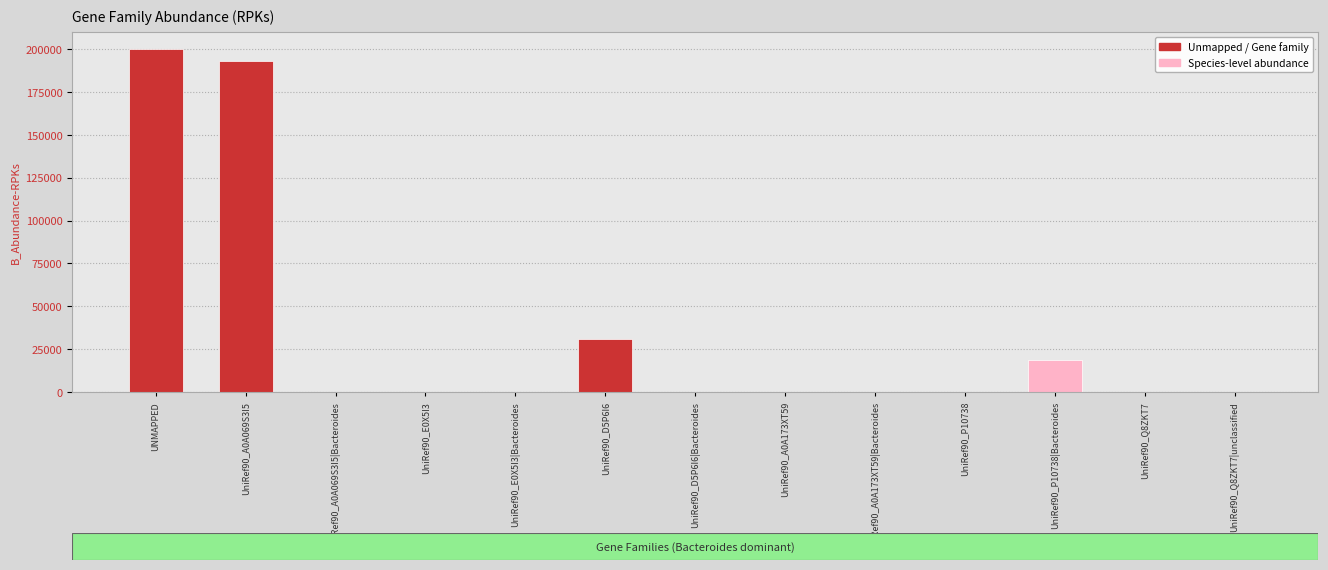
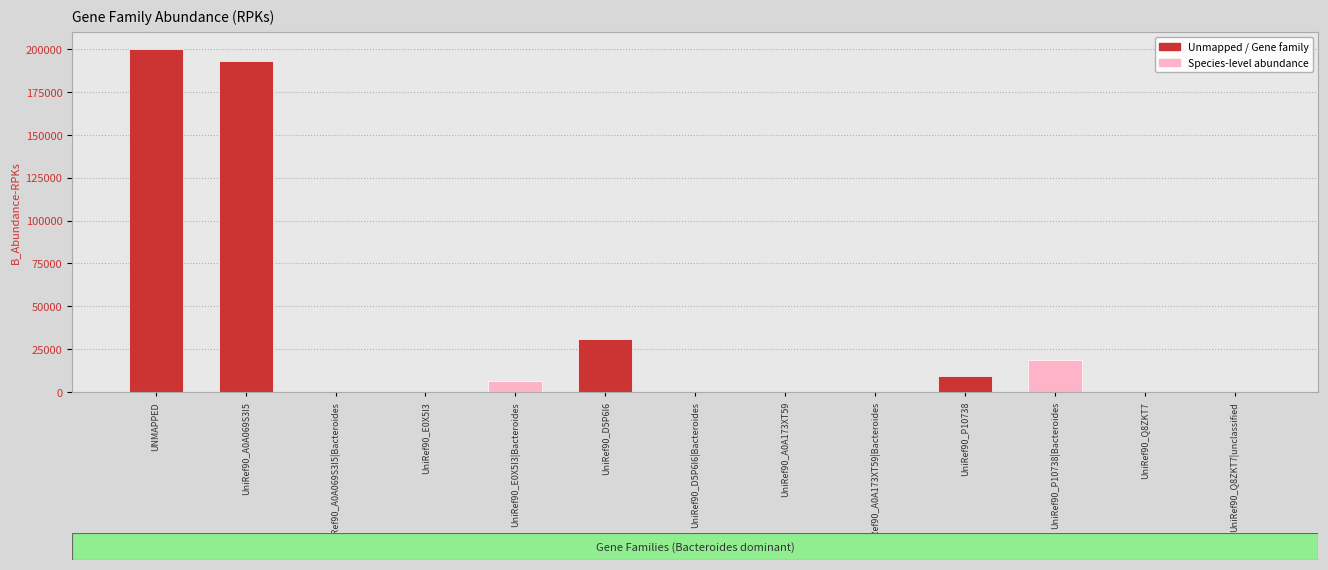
UniRef90_E0X5I3|Bacteroides: 0 -> 6000
UniRef90_P10738: 0 -> 9000
